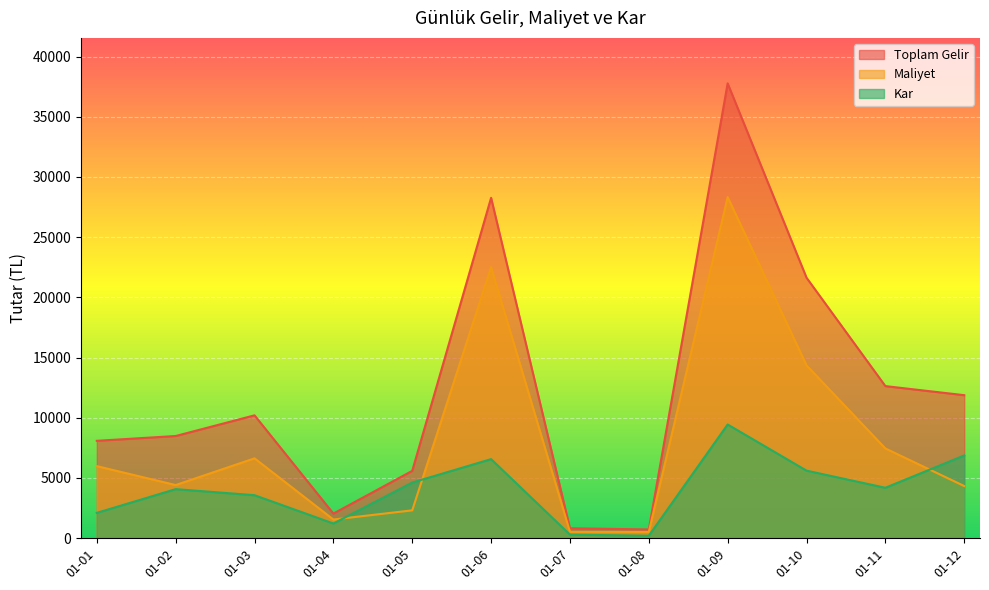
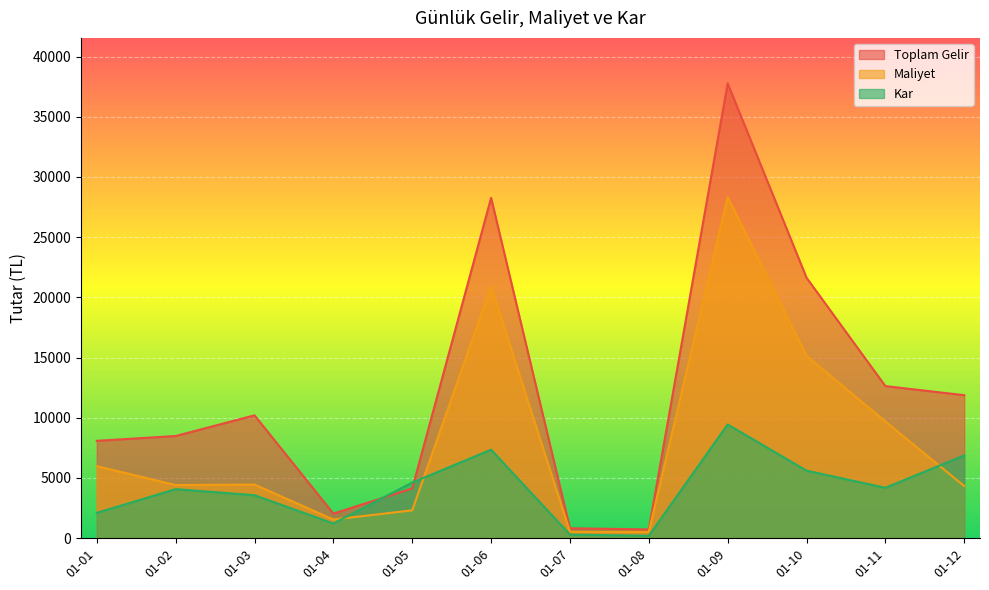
Maliyet, 01-03: 6600 -> 4500
Toplam Gelir, 01-05: 5600 -> 4100
Maliyet, 01-06: 22500 -> 20900
Kar, 01-06: 6600 -> 7300
Maliyet, 01-10: 14400 -> 15100
Maliyet, 01-11: 7500 -> 9700
